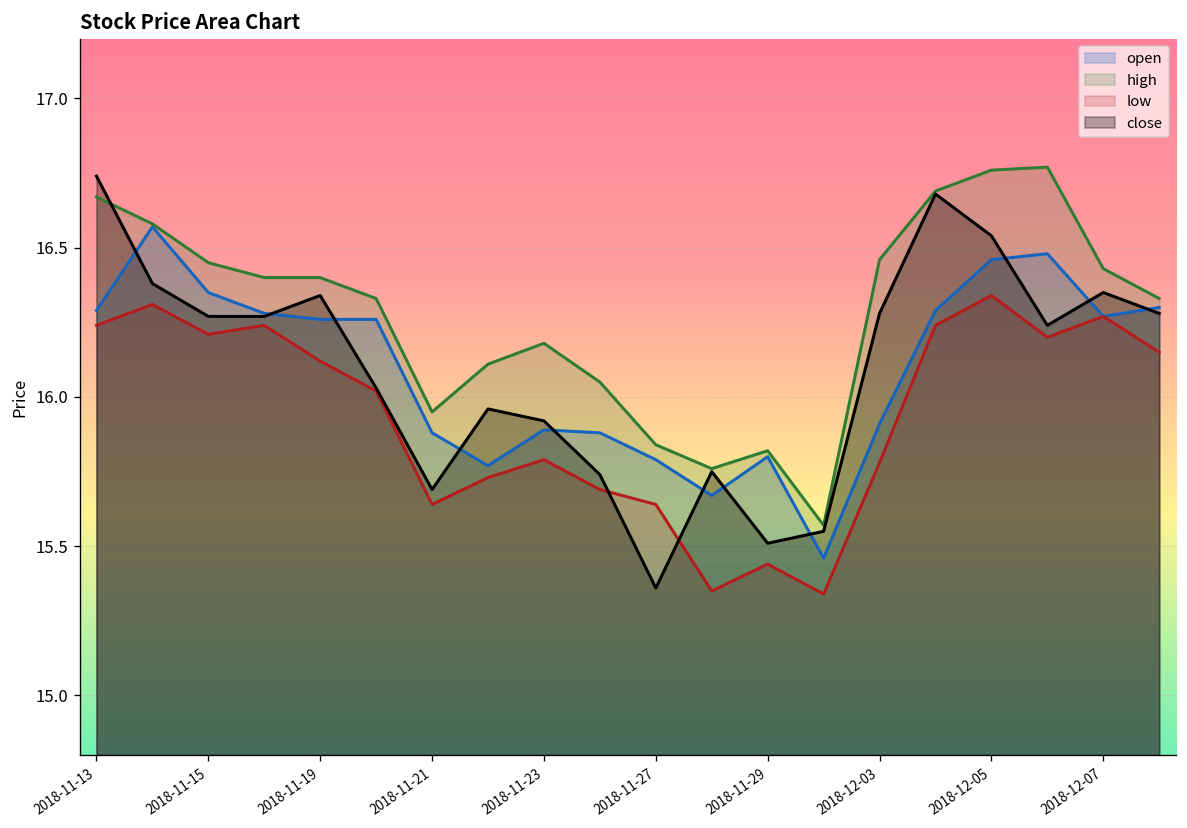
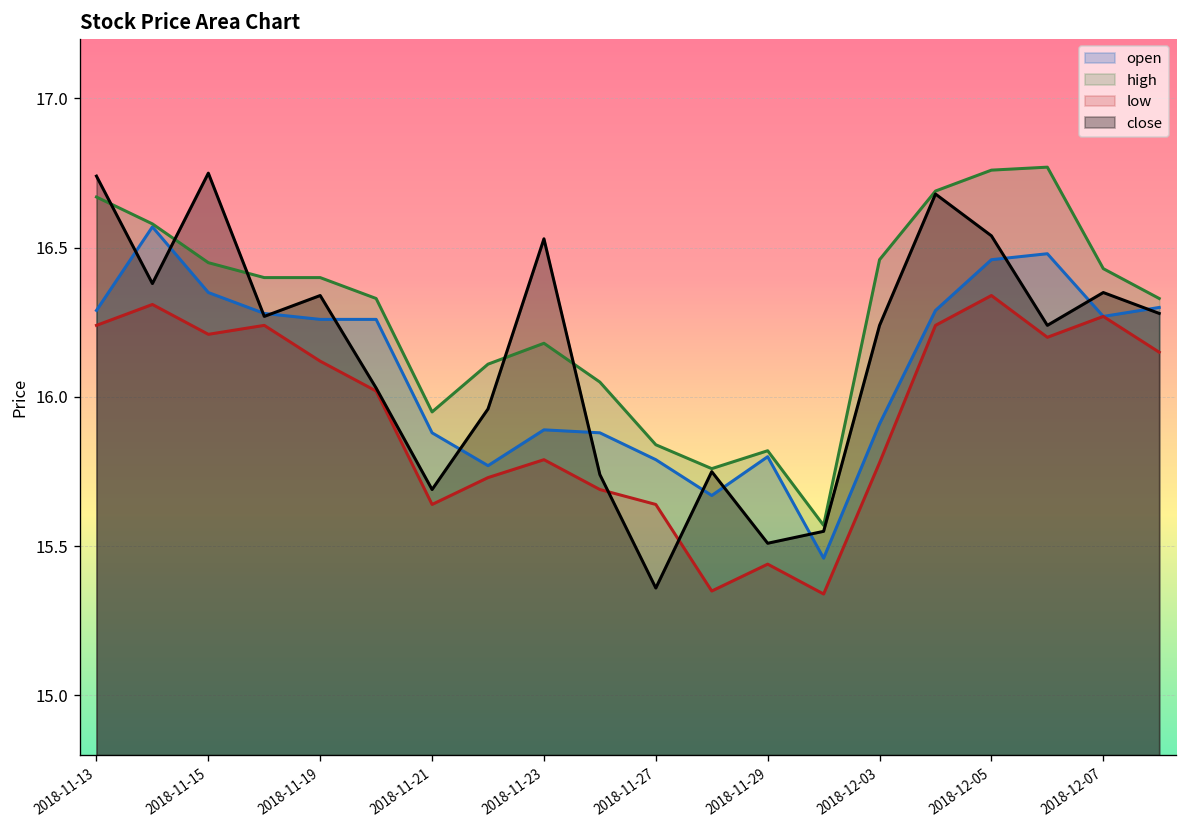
close, 2018-11-15: 16.27 -> 16.75
close, 2018-11-23: 15.92 -> 16.53
close, 2018-12-03: 16.28 -> 16.24
